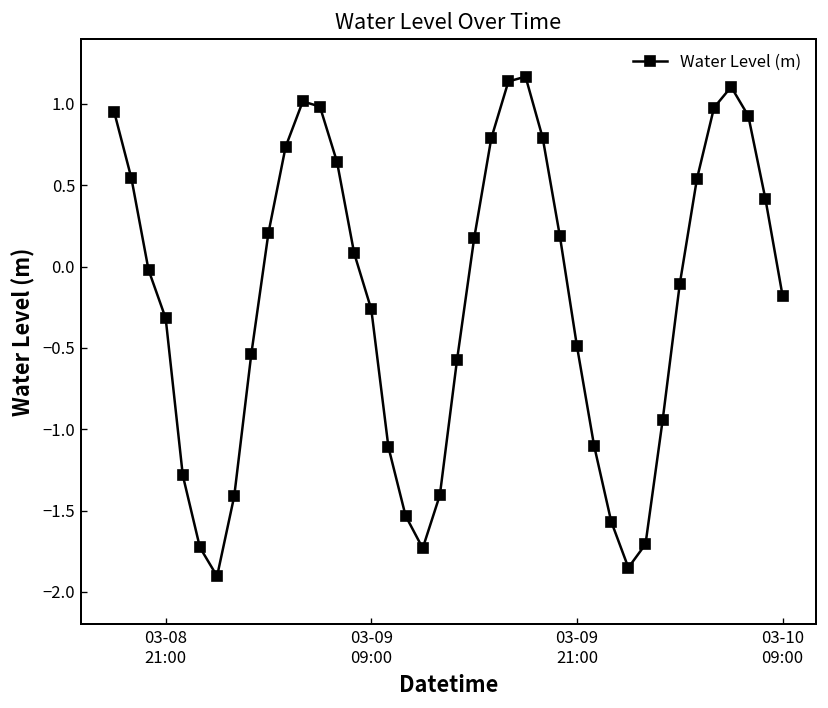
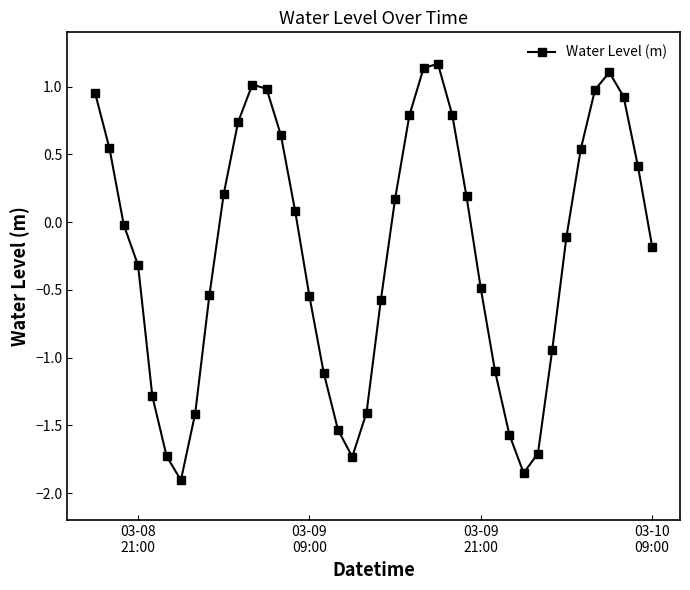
03-09 09:00: -0.26 -> -0.55
